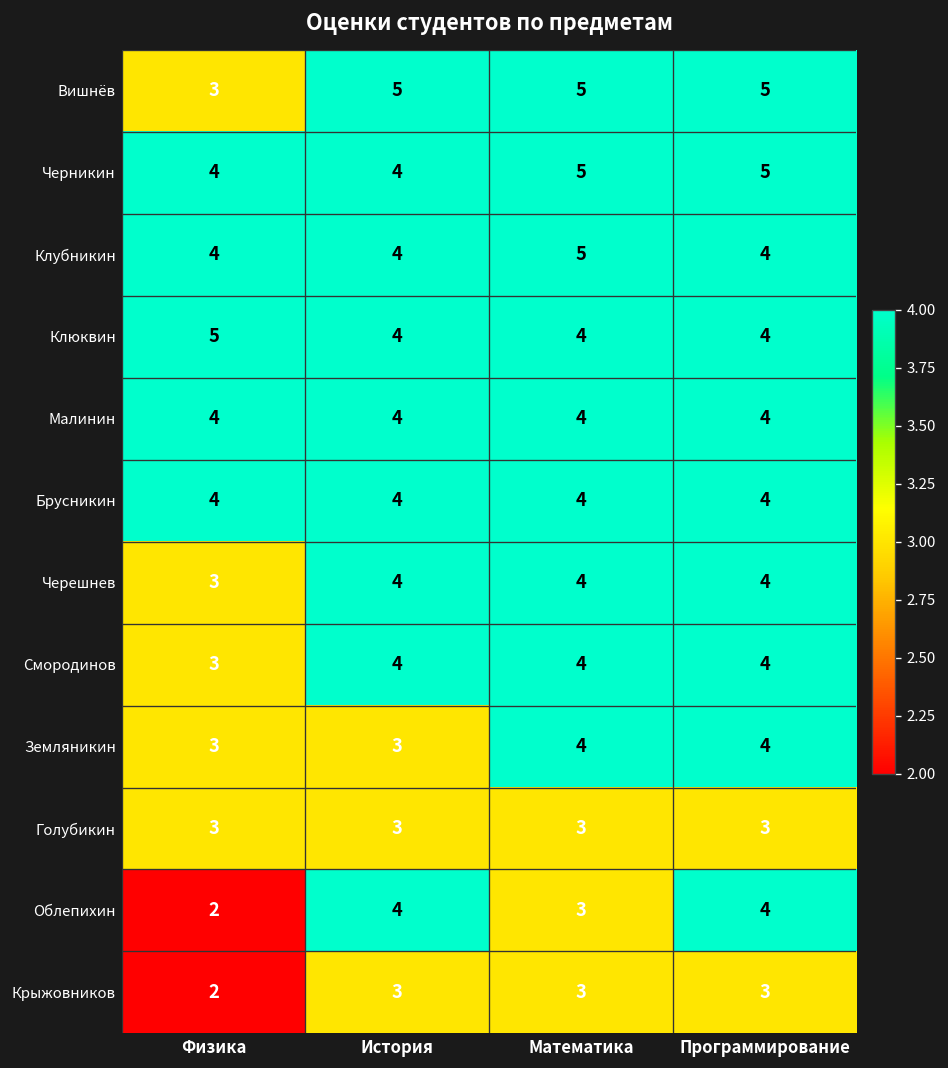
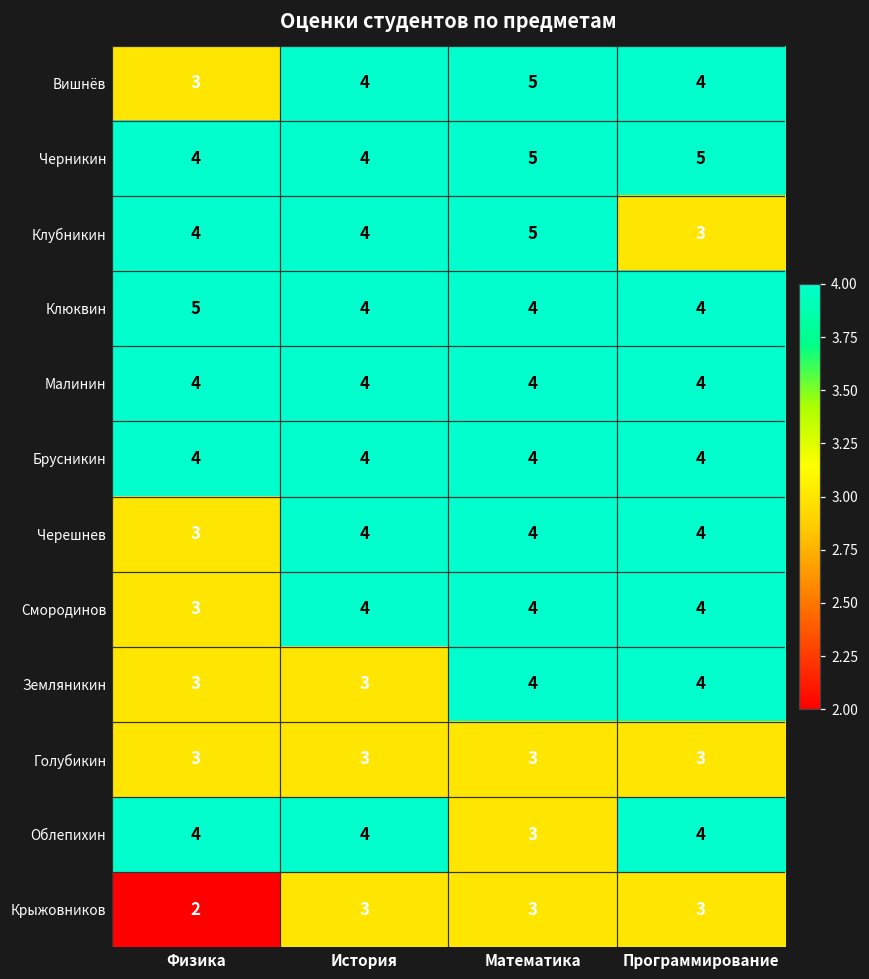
Вишнёв, История: 5 -> 4
Вишнёв, Программирование: 5 -> 4
Клубникин, Программирование: 4 -> 3
Облепихин, Физика: 2 -> 4
